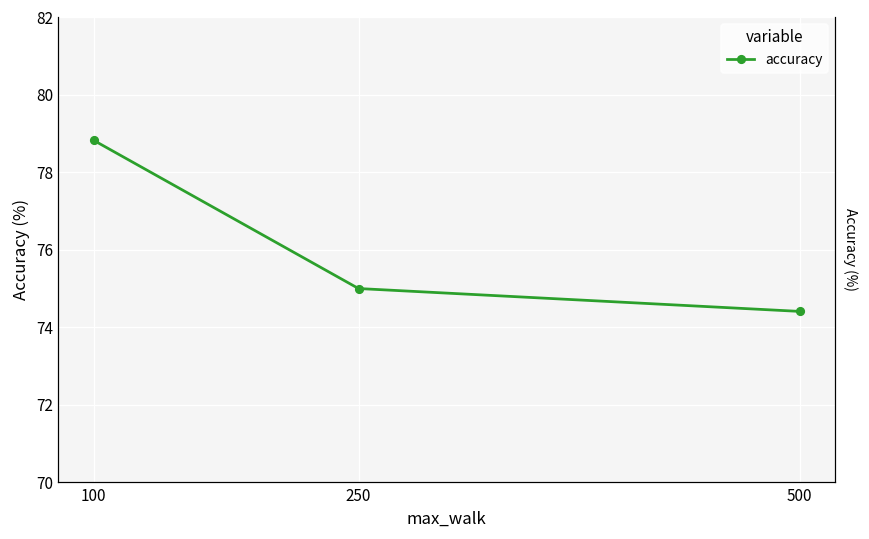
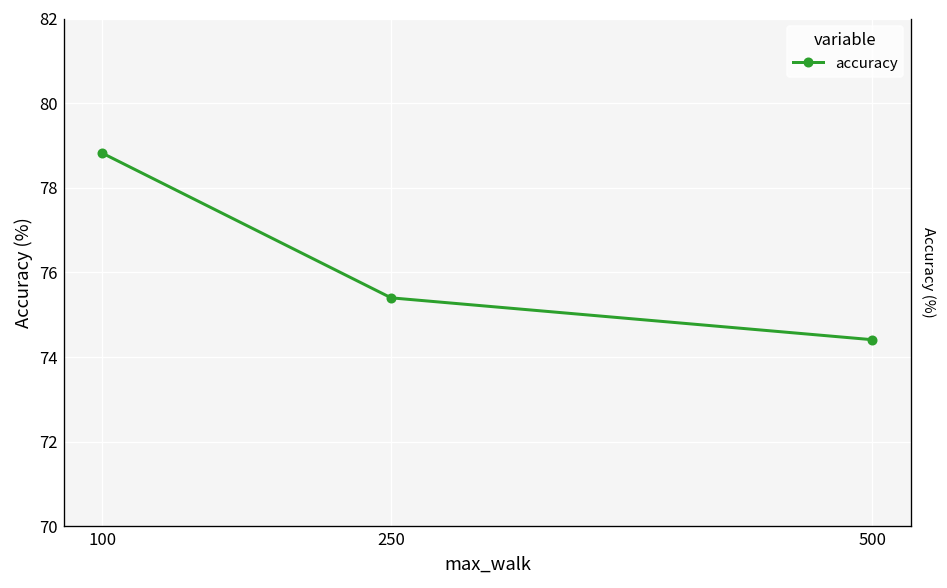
250: 75.0 -> 75.4
